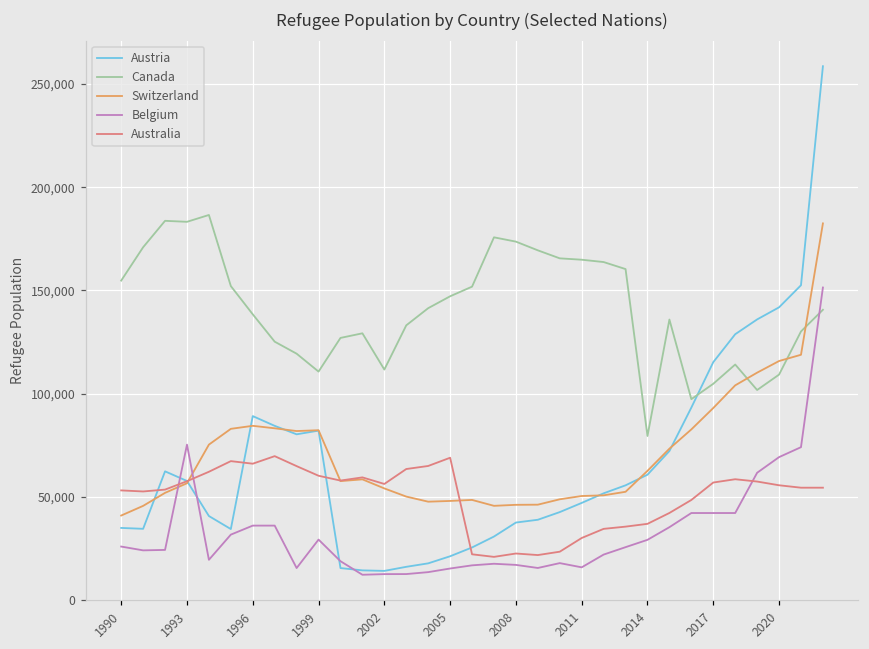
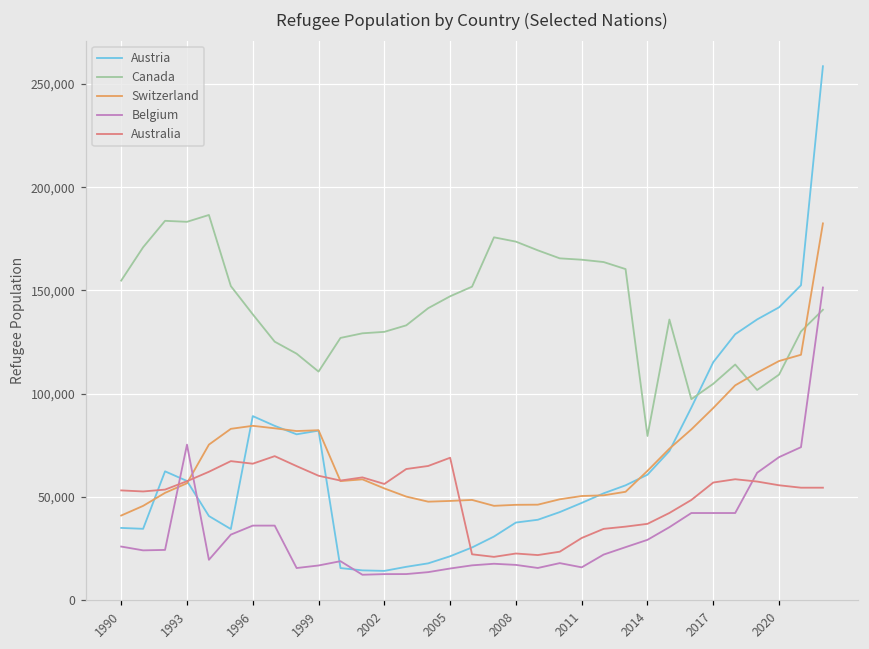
Belgium, 1999: 29,000 -> 17,000
Canada, 2002: 112,000 -> 130,000
